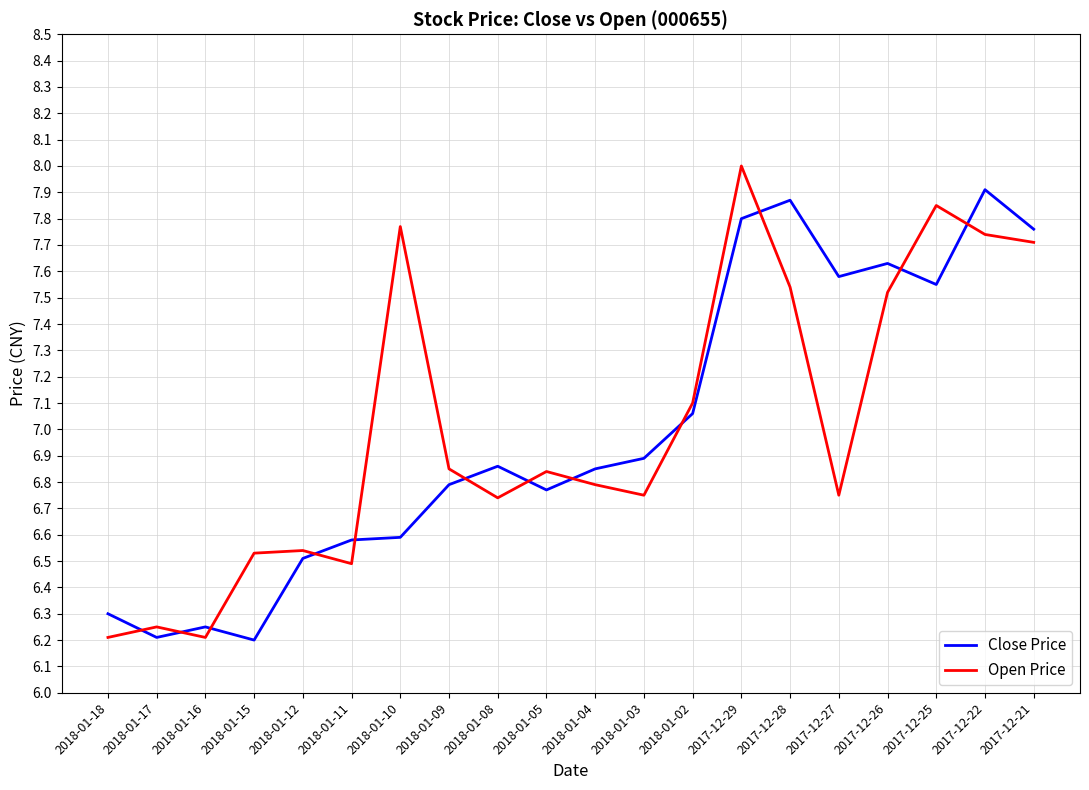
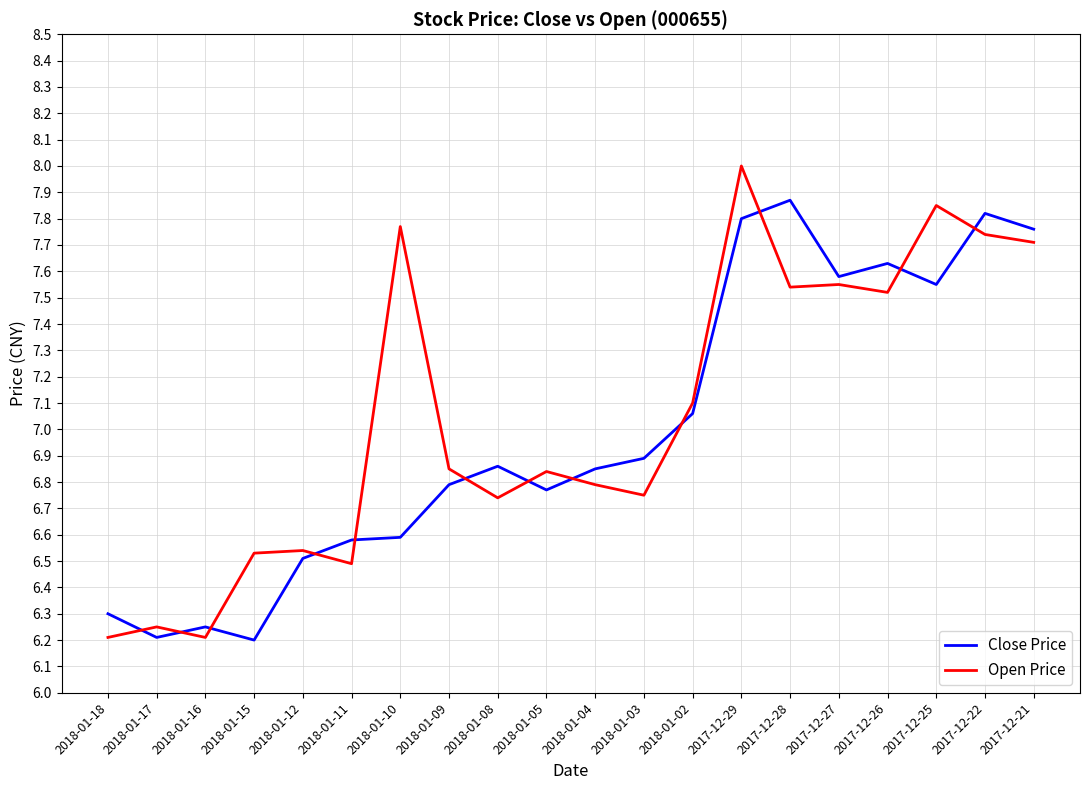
Open Price, 2017-12-27: 6.75 -> 7.55
Close Price, 2017-12-22: 7.91 -> 7.82
